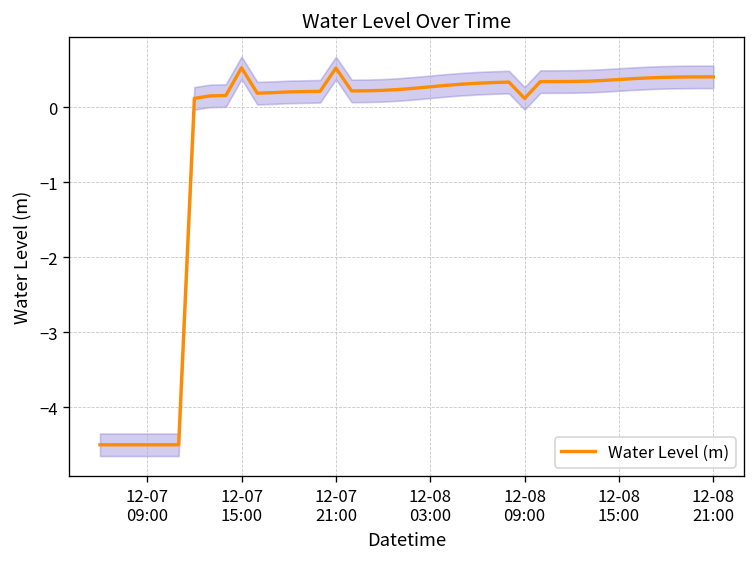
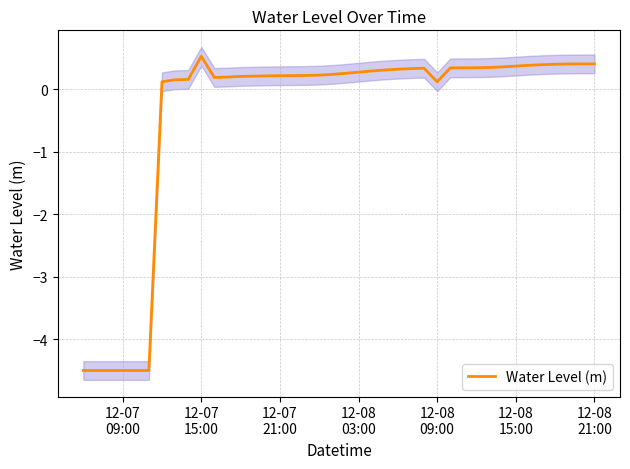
Water Level (m), 12-07 21:00: 0.5 -> 0.2
